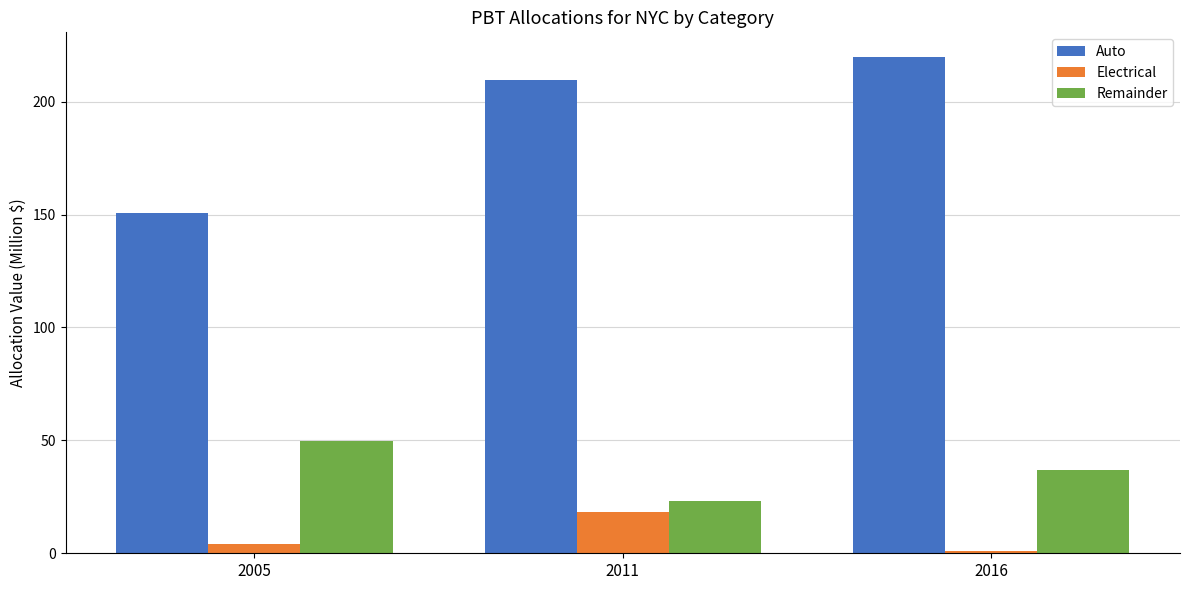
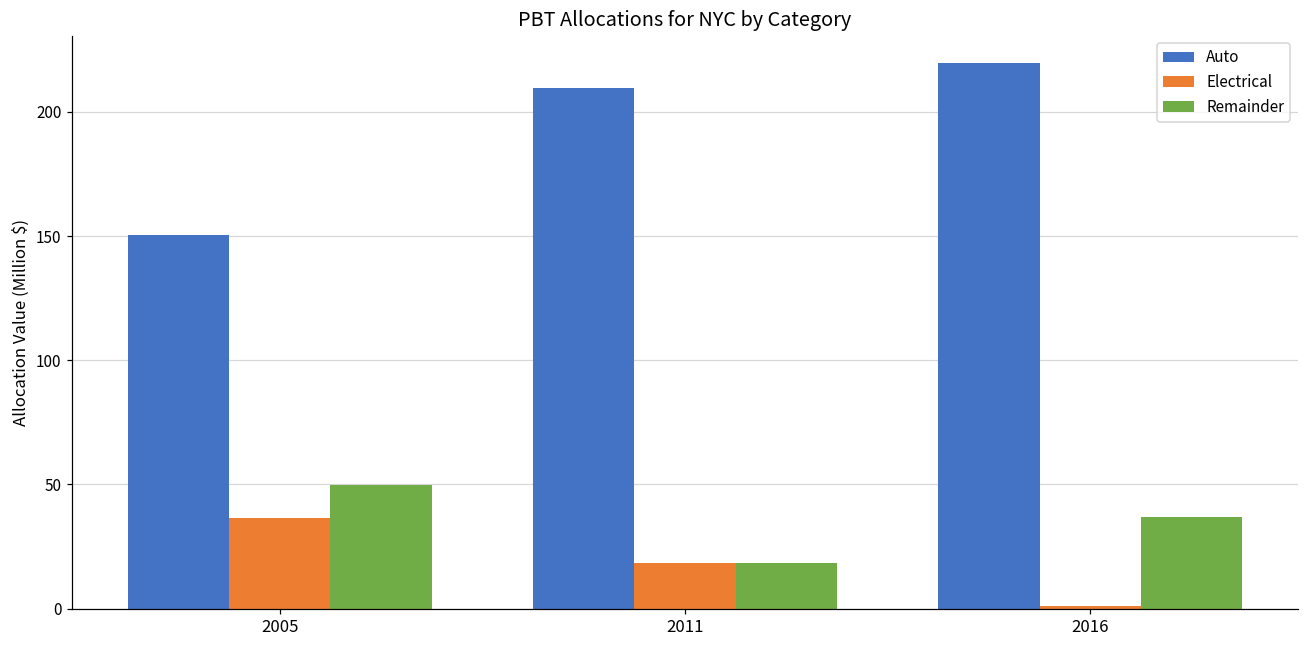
Electrical, 2005: 4 -> 36
Remainder, 2011: 23 -> 19
